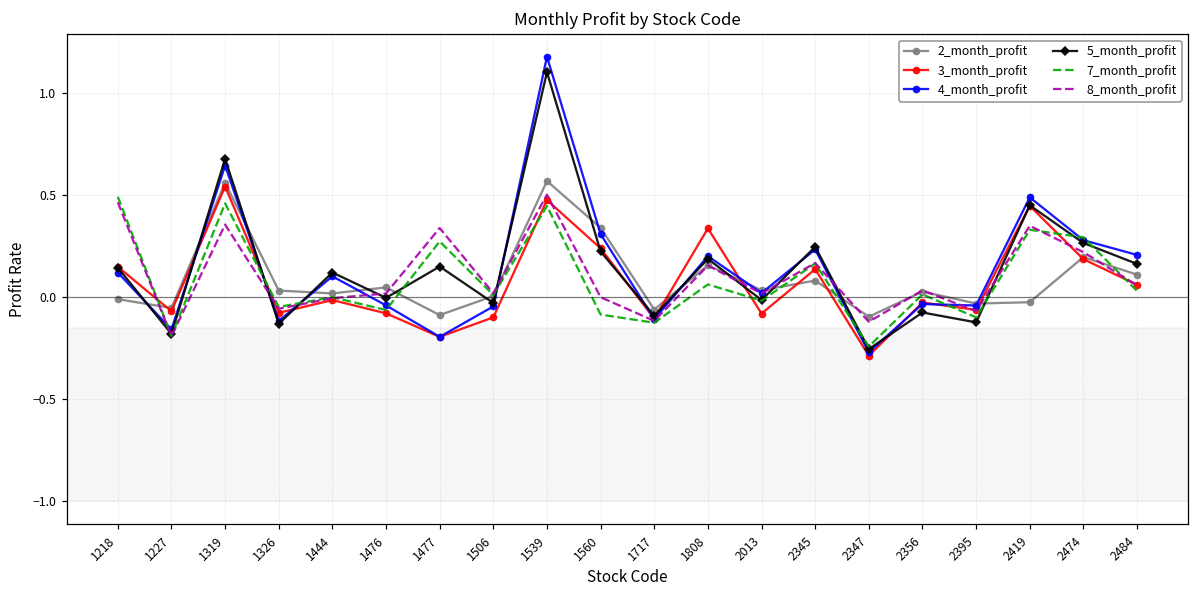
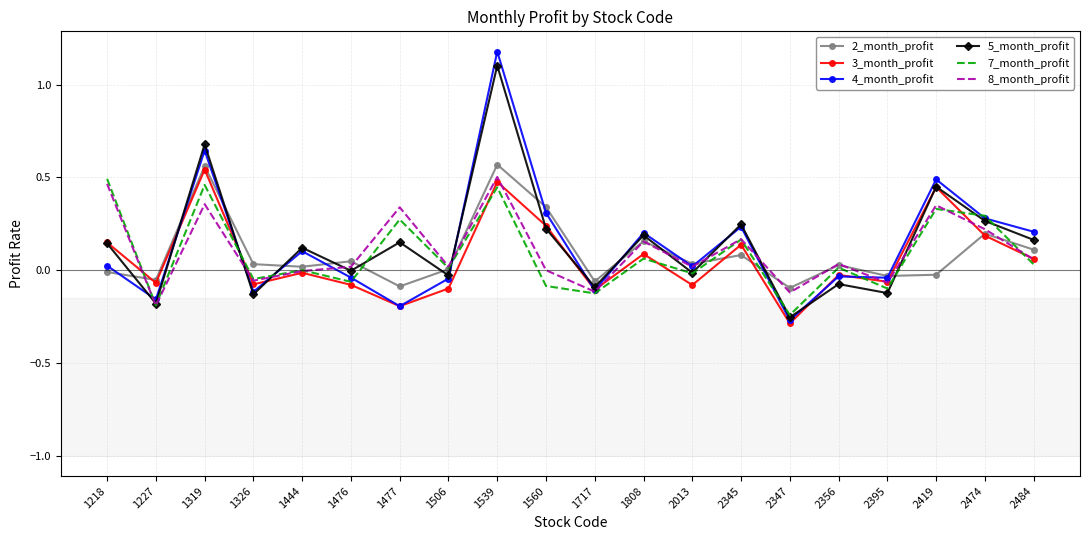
4_month_profit, 1218: 0.12 -> 0.02
3_month_profit, 1808: 0.34 -> 0.09
